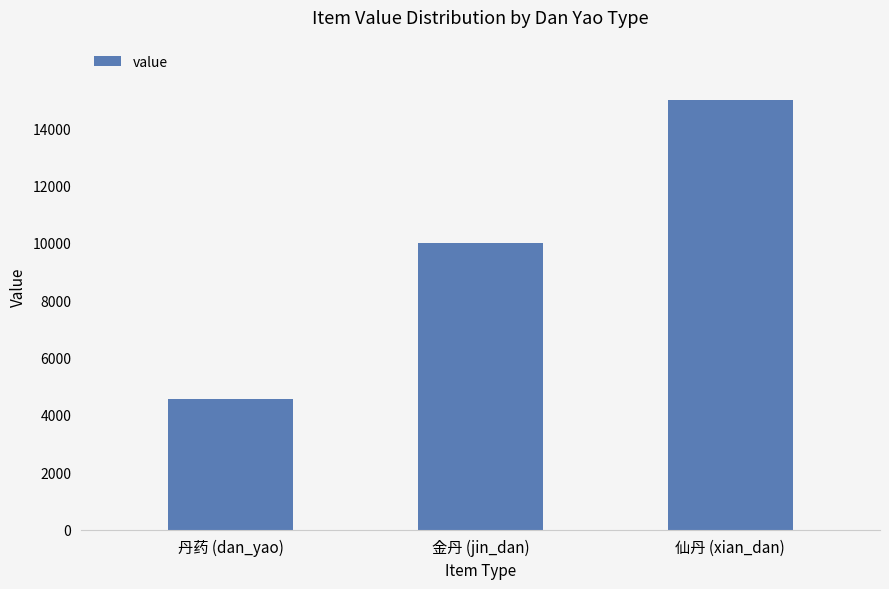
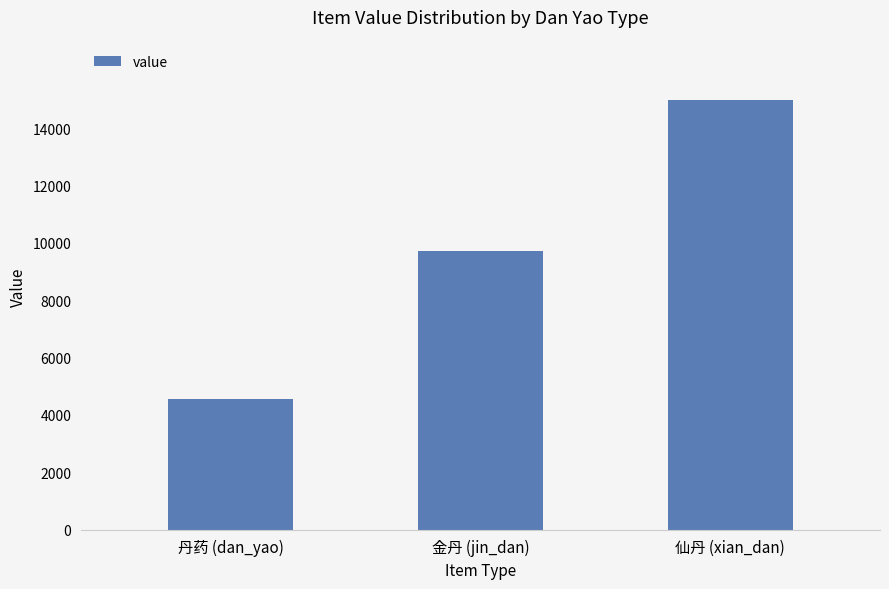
金丹 (jin_dan): 10000 -> 9700
